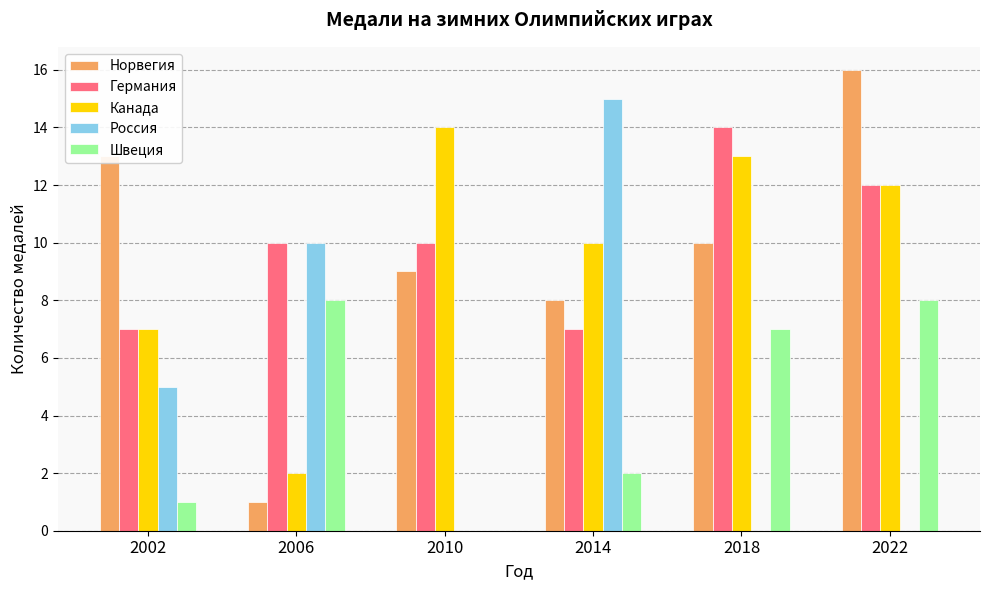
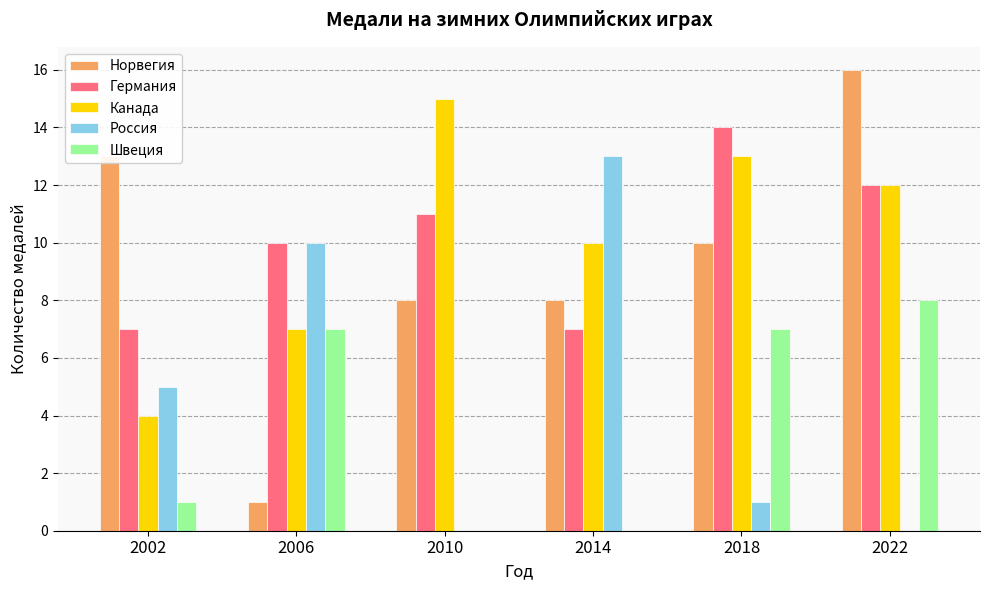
Канада, 2002: 7 -> 4
Канада, 2006: 2 -> 7
Швеция, 2006: 8 -> 7
Норвегия, 2010: 9 -> 8
Германия, 2010: 10 -> 11
Канада, 2010: 14 -> 15
Россия, 2014: 15 -> 13
Швеция, 2014: 2 -> 0
Россия, 2018: 0 -> 1
